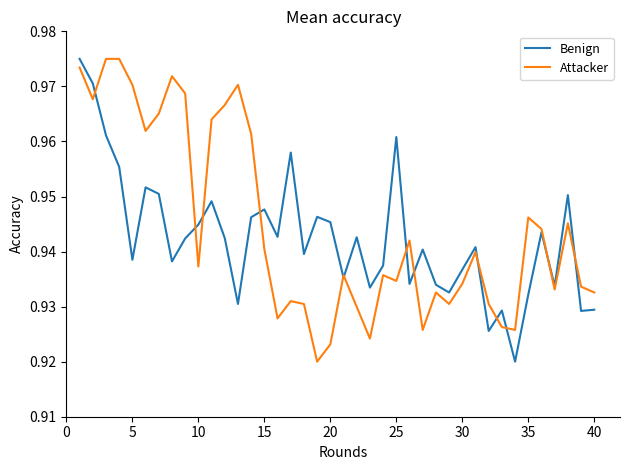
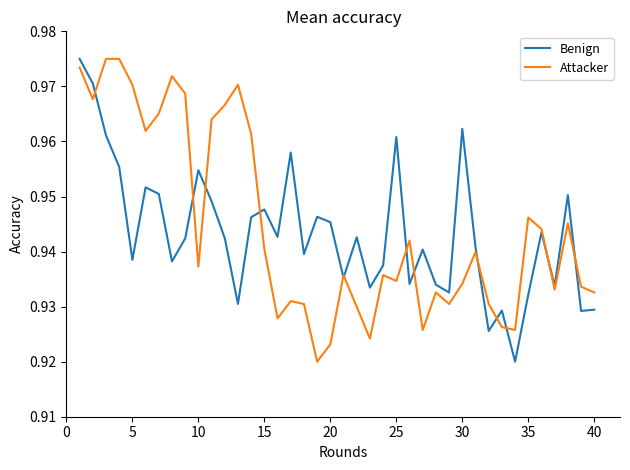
Benign, 10: 0.945 -> 0.955
Benign, 30: 0.937 -> 0.962
